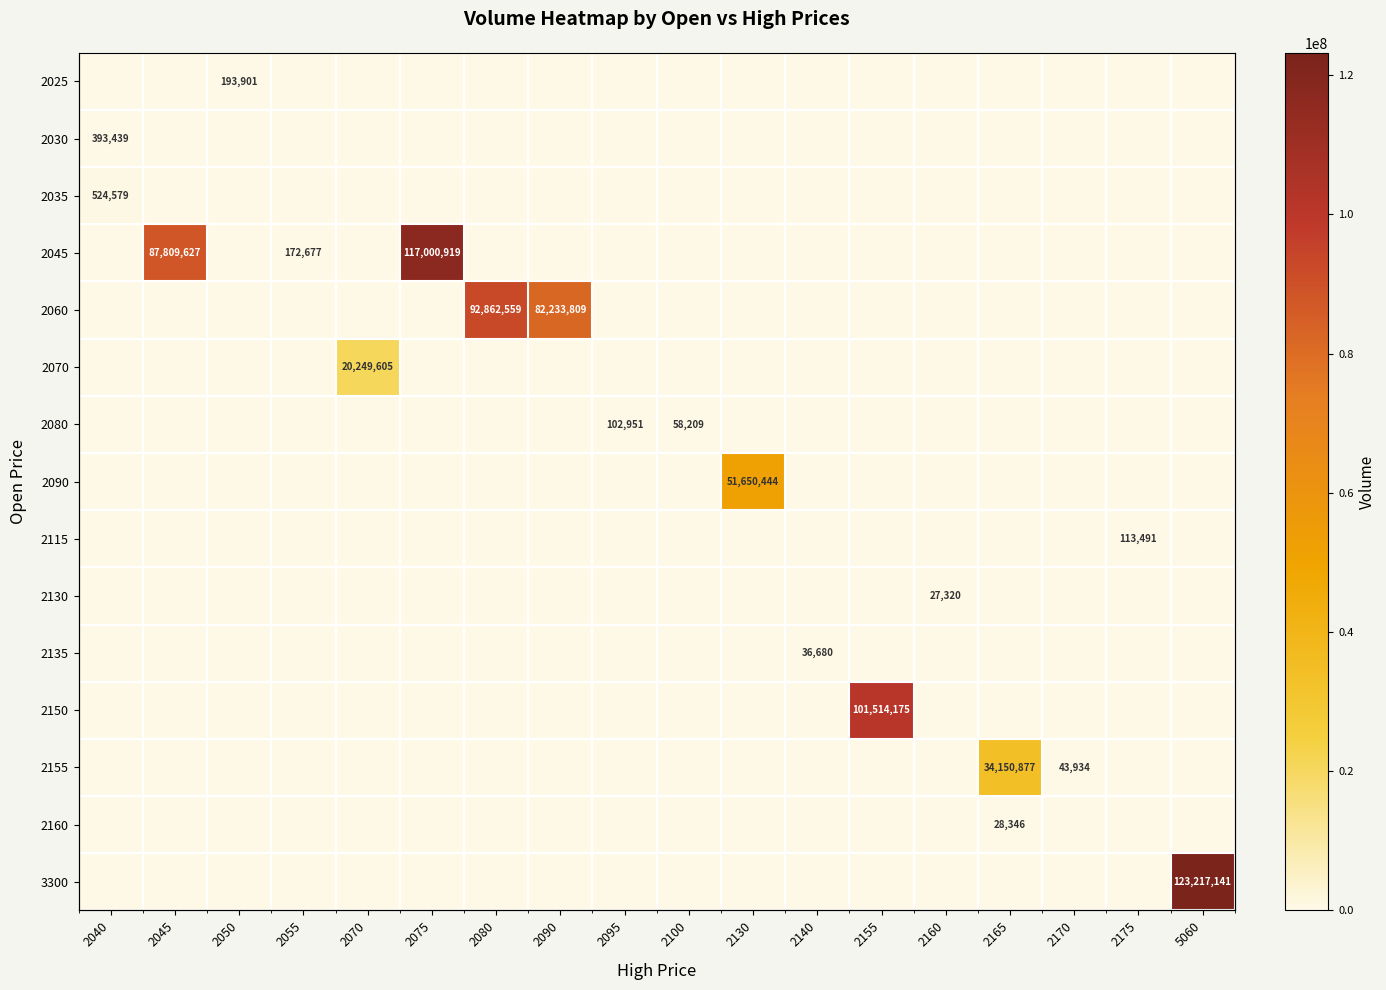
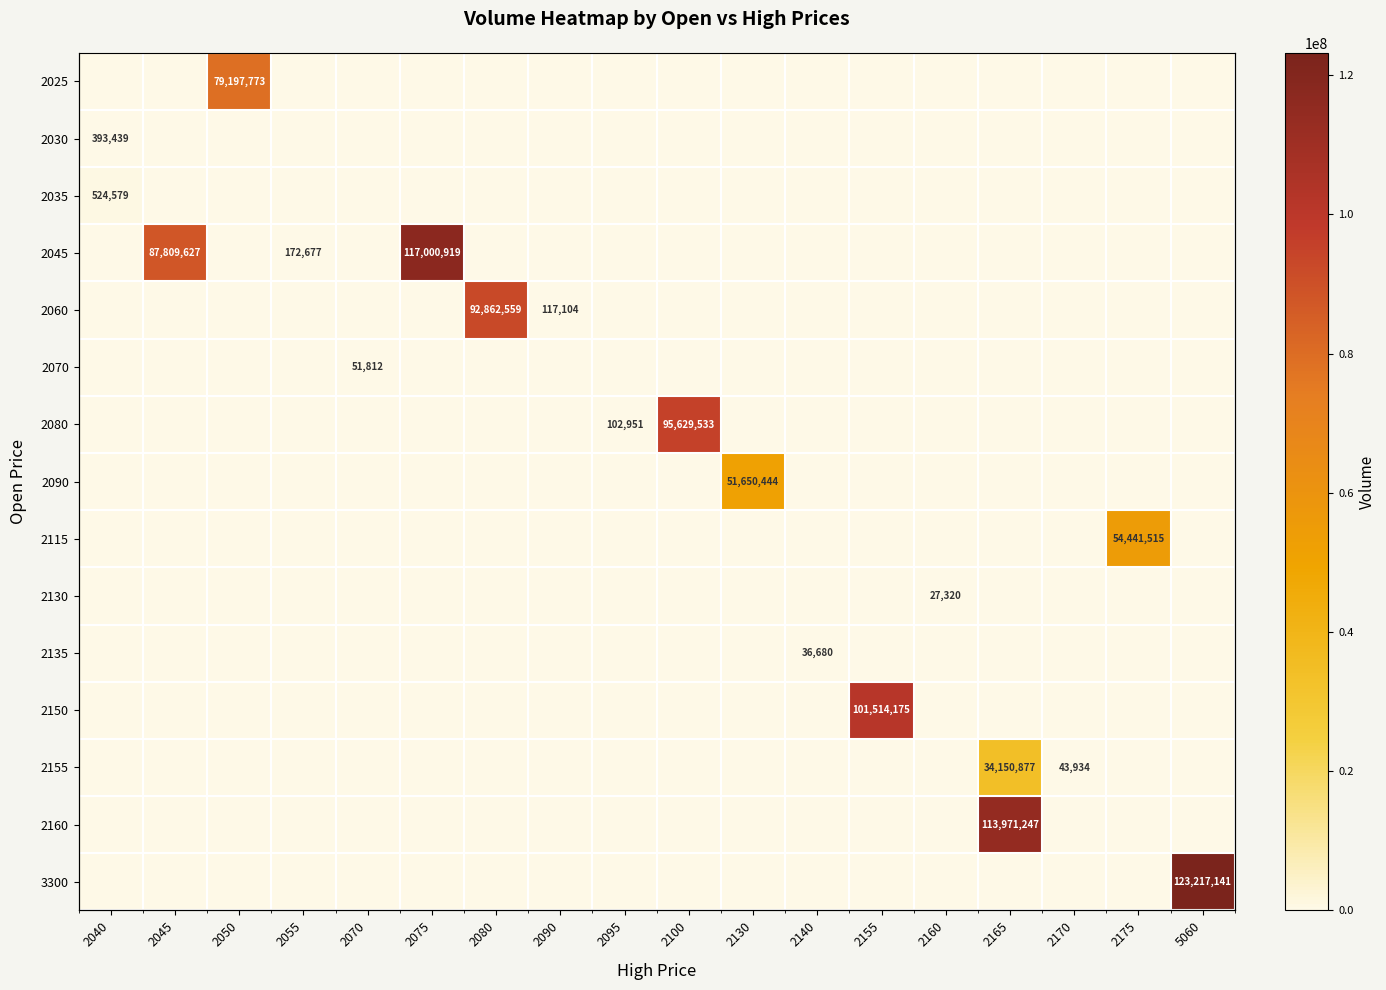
2025, 2050: 193,901 -> 79,197,773
2060, 2090: 82,233,809 -> 117,104
2070, 2070: 20,249,605 -> 51,812
2080, 2100: 58,209 -> 95,629,533
2115, 2175: 113,491 -> 54,441,515
2160, 2165: 28,346 -> 113,971,247
